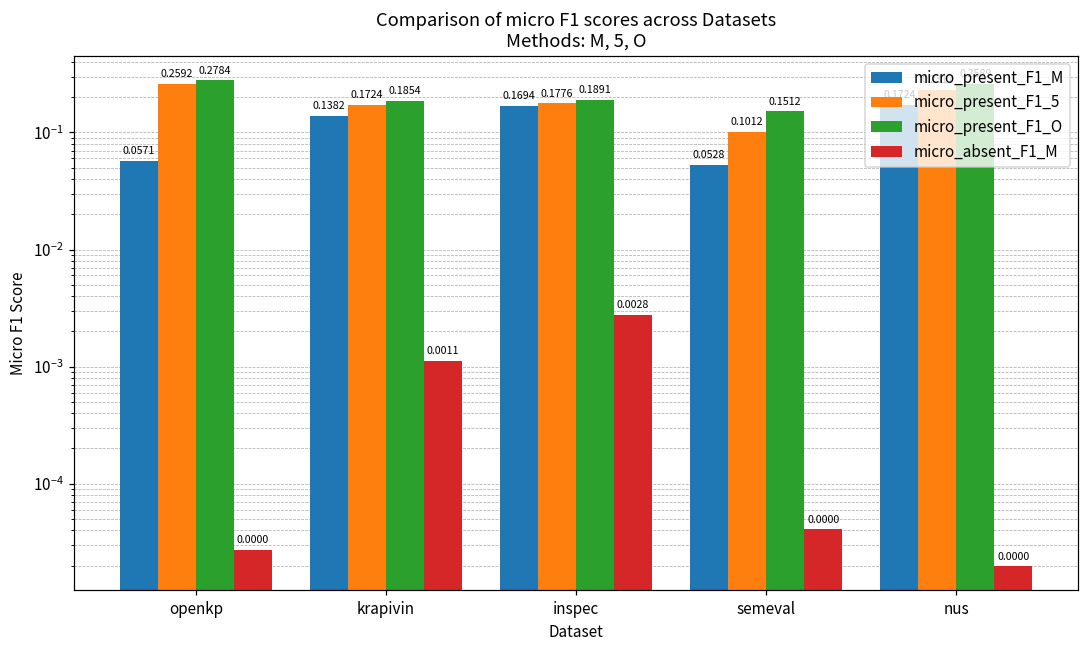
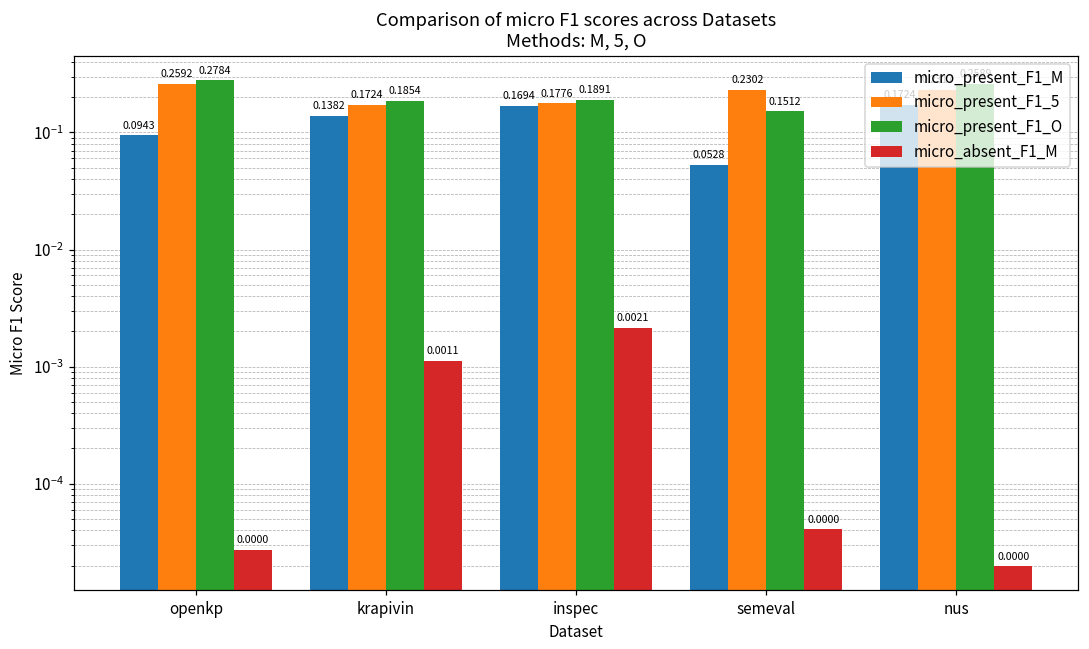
micro_present_F1_M, openkp: 0.0571 -> 0.0943
micro_absent_F1_M, inspec: 0.0028 -> 0.0021
micro_present_F1_5, semeval: 0.1012 -> 0.2302
